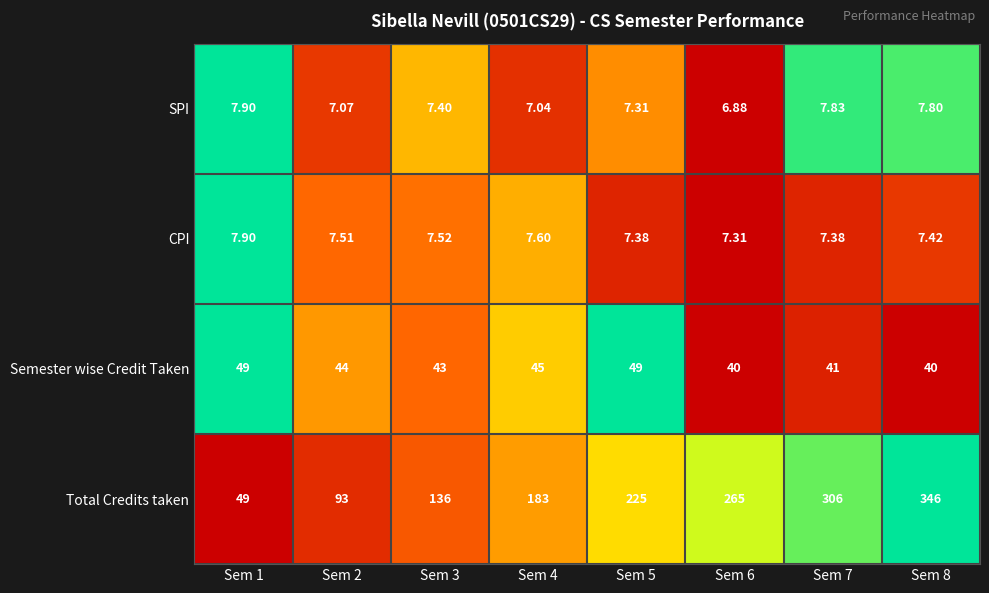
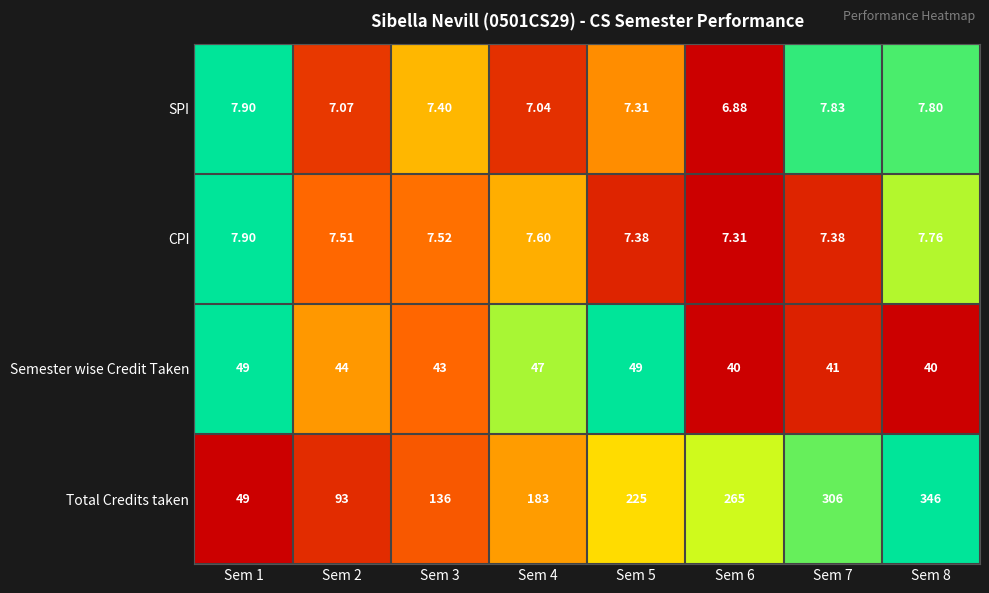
CPI, Sem 8: 7.42 -> 7.76
Semester wise Credit Taken, Sem 4: 45 -> 47
